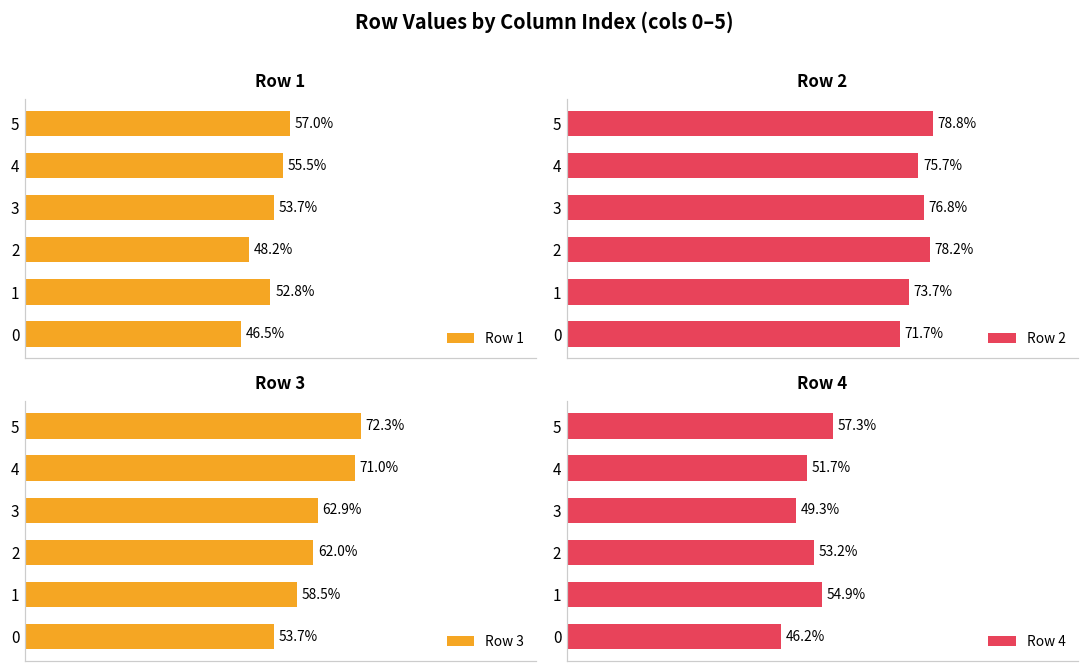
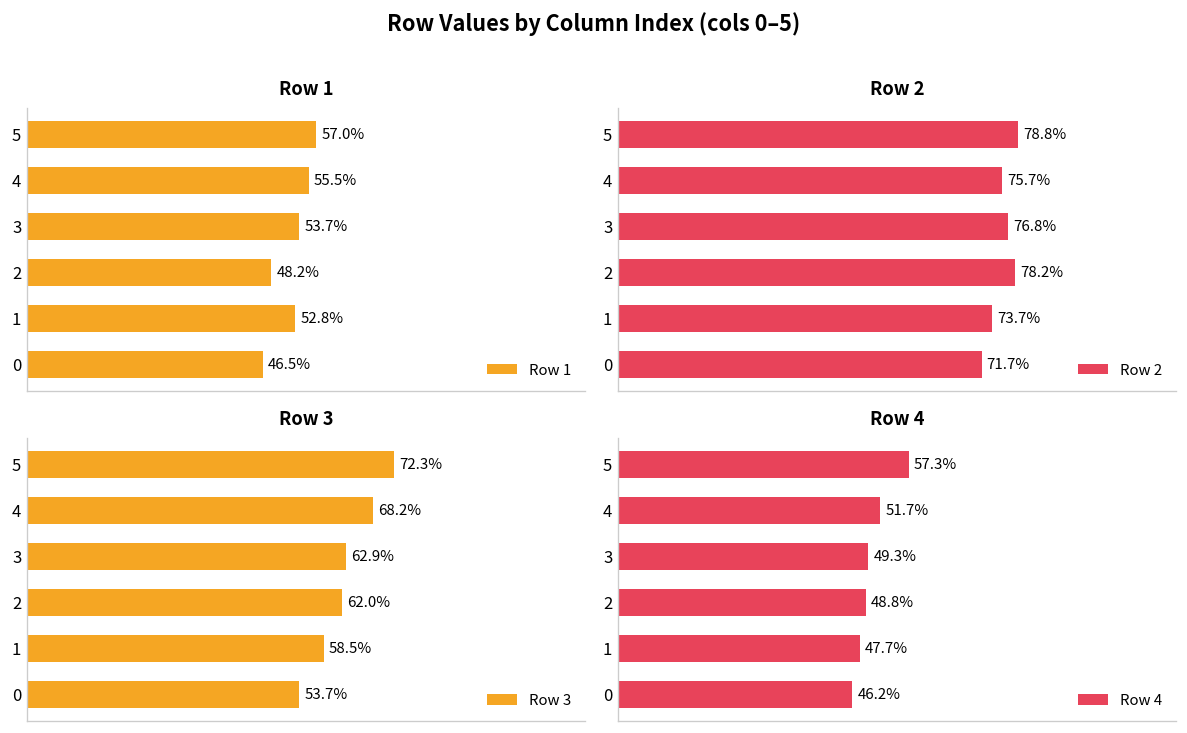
Row 3, 4: 71.0% -> 68.2%
Row 4, 2: 53.2% -> 48.8%
Row 4, 1: 54.9% -> 47.7%
